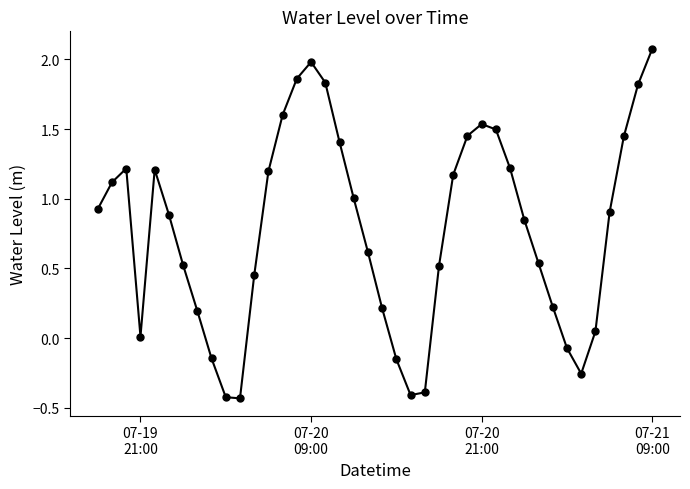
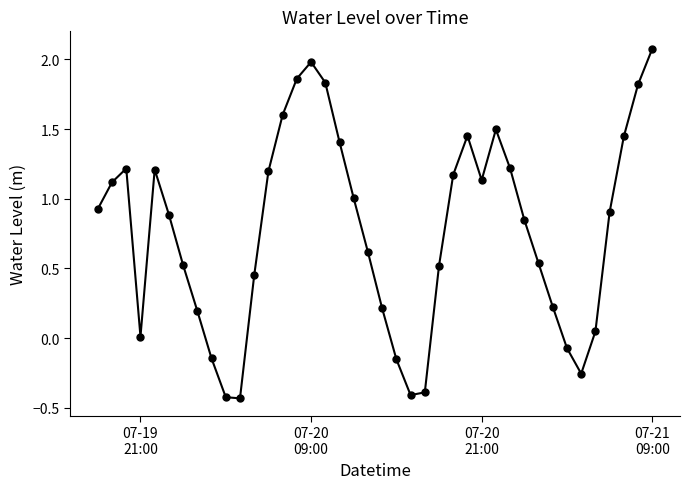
07-20 21:00: 1.54 -> 1.13
